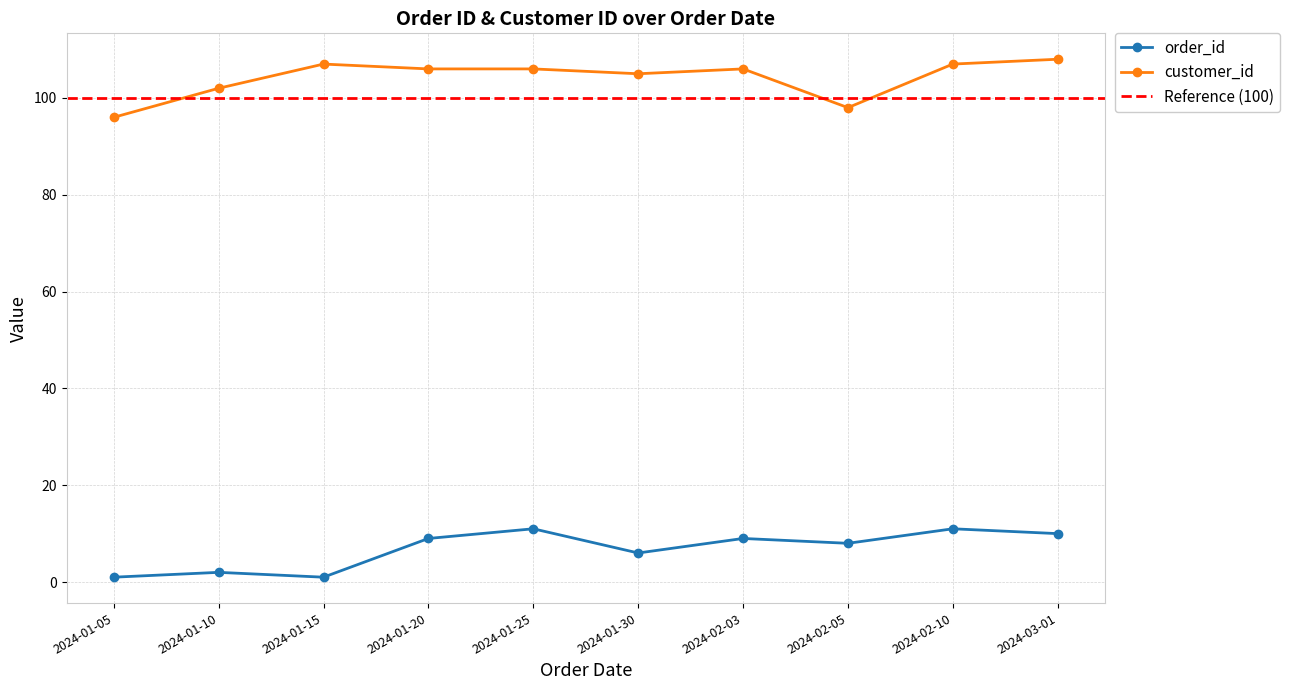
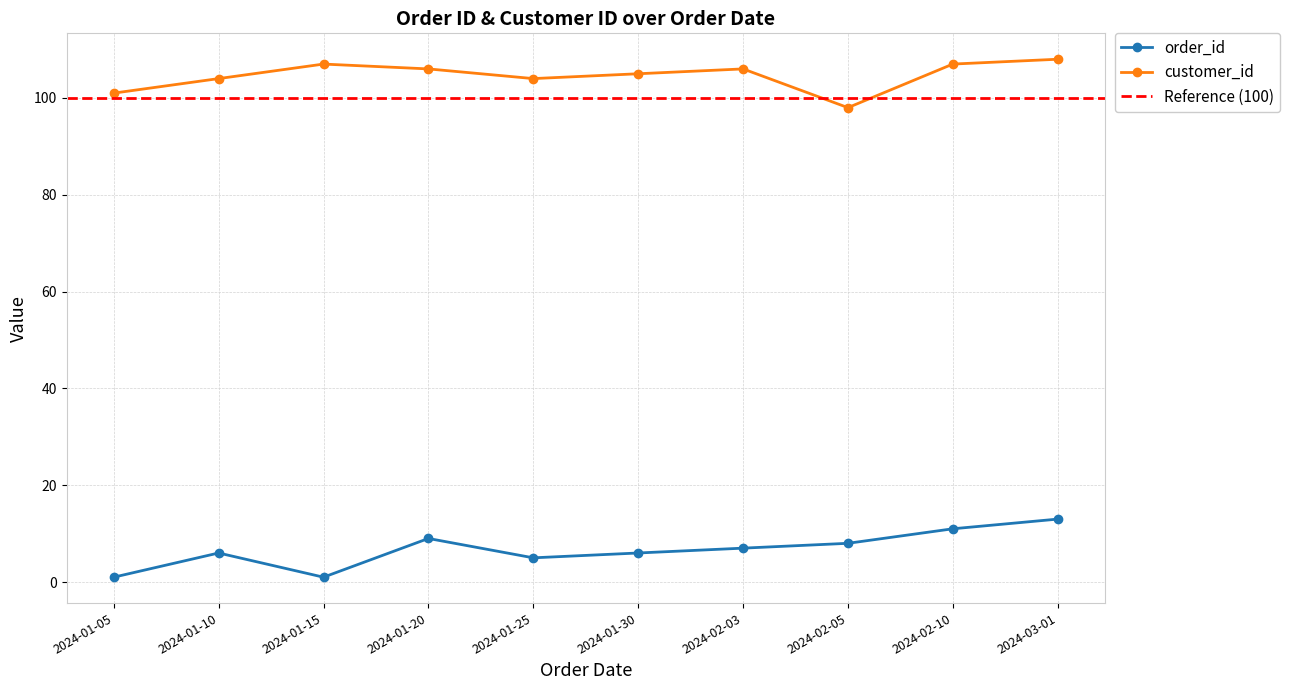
customer_id, 2024-01-05: 96 -> 101
order_id, 2024-01-10: 2 -> 6
customer_id, 2024-01-10: 102 -> 104
order_id, 2024-01-25: 11 -> 5
customer_id, 2024-01-25: 106 -> 104
order_id, 2024-02-03: 9 -> 7
order_id, 2024-03-01: 10 -> 13
